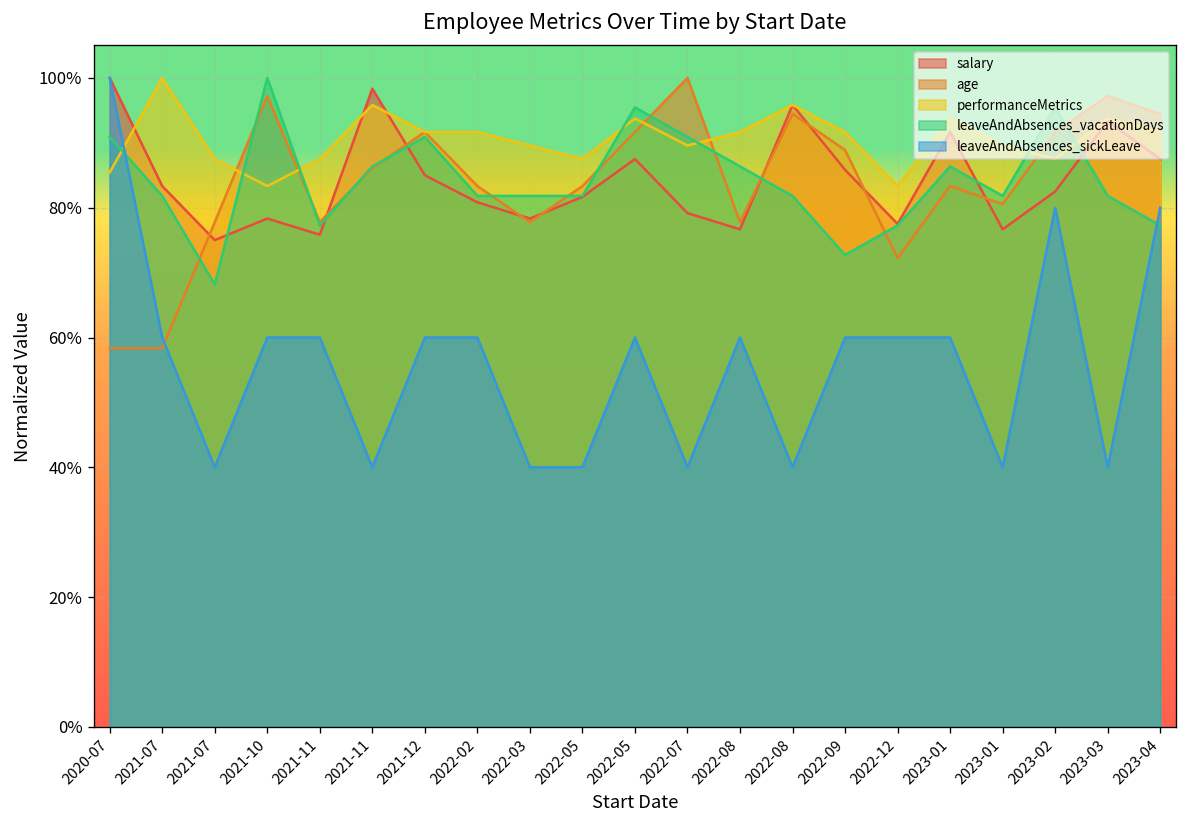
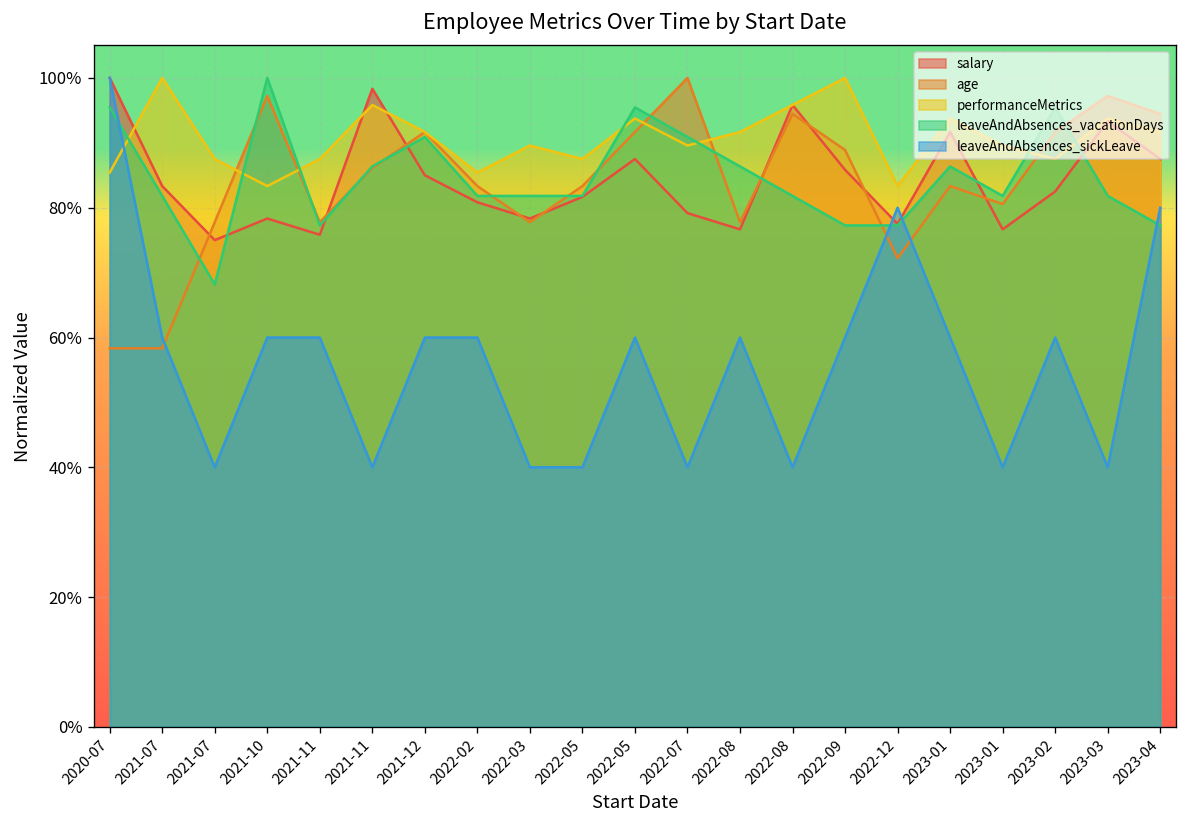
leaveAndAbsences_vacationDays, 2020-07: 91% -> 95%
performanceMetrics, 2022-02: 92% -> 85%
performanceMetrics, 2022-09: 92% -> 100%
leaveAndAbsences_vacationDays, 2022-09: 73% -> 77%
leaveAndAbsences_sickLeave, 2022-12: 60% -> 80%
leaveAndAbsences_sickLeave, 2023-02: 80% -> 60%
